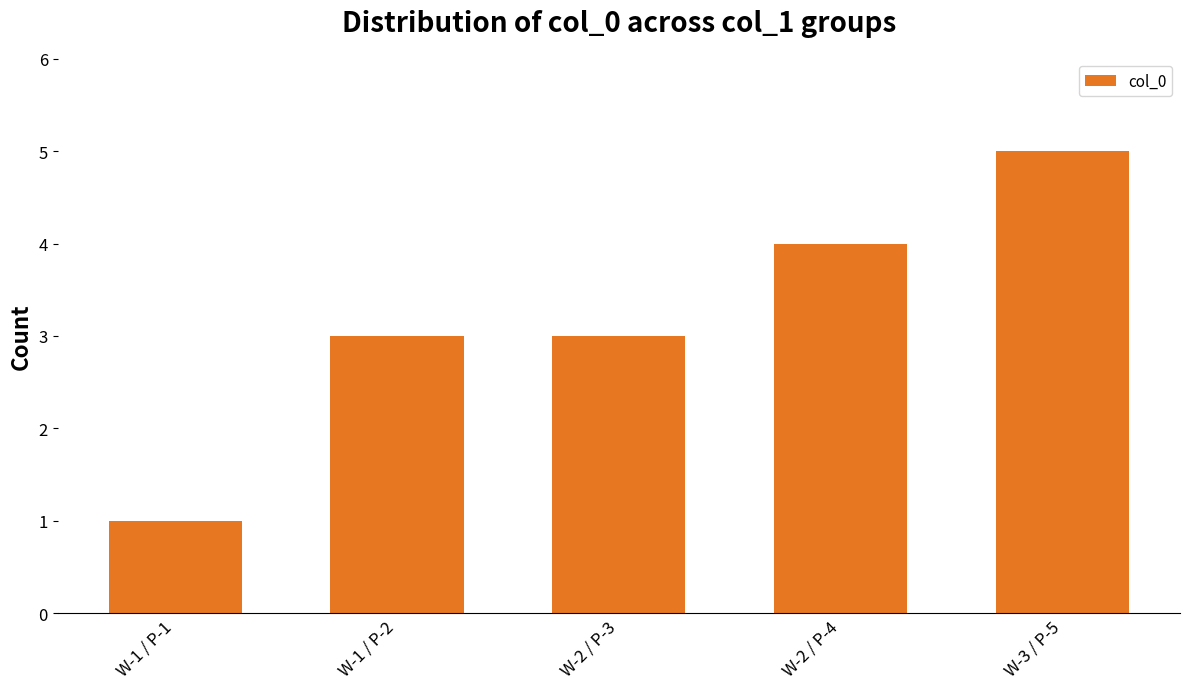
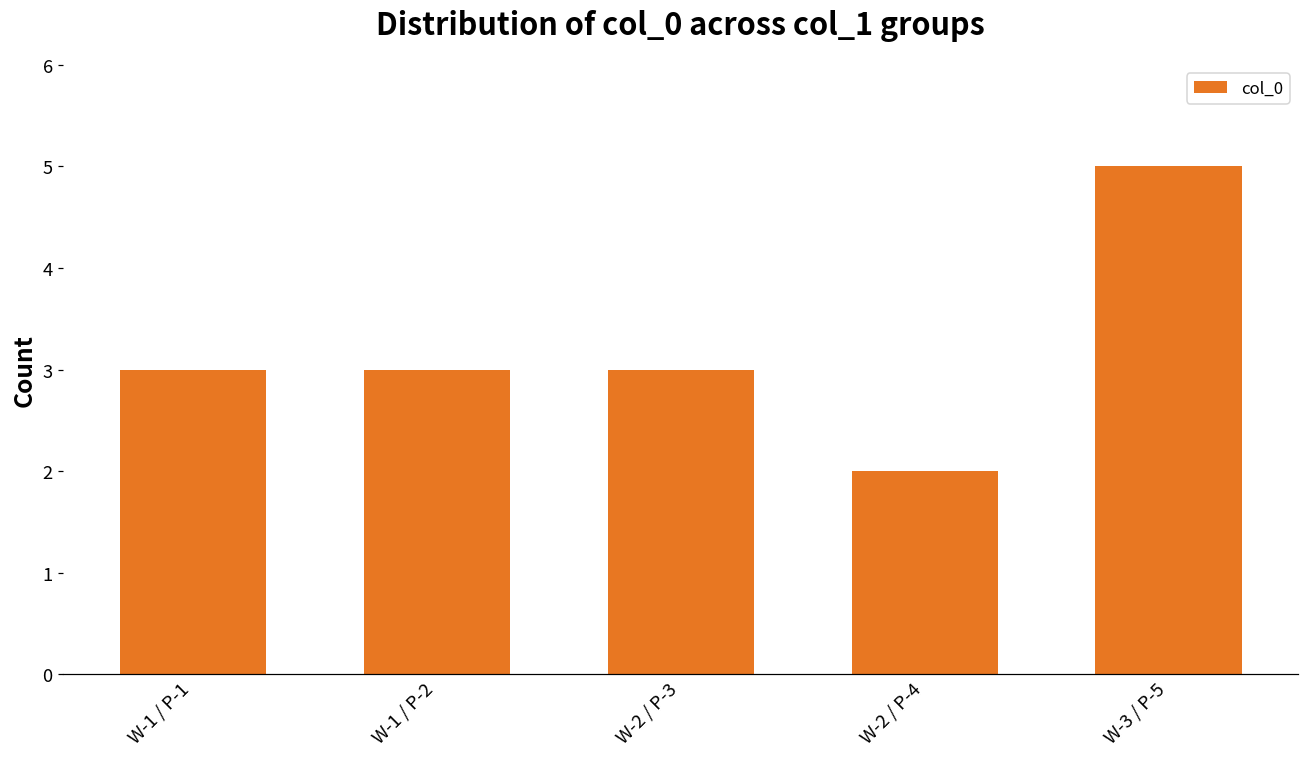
W-1 / P-1: 1 -> 3
W-2 / P-4: 4 -> 2
